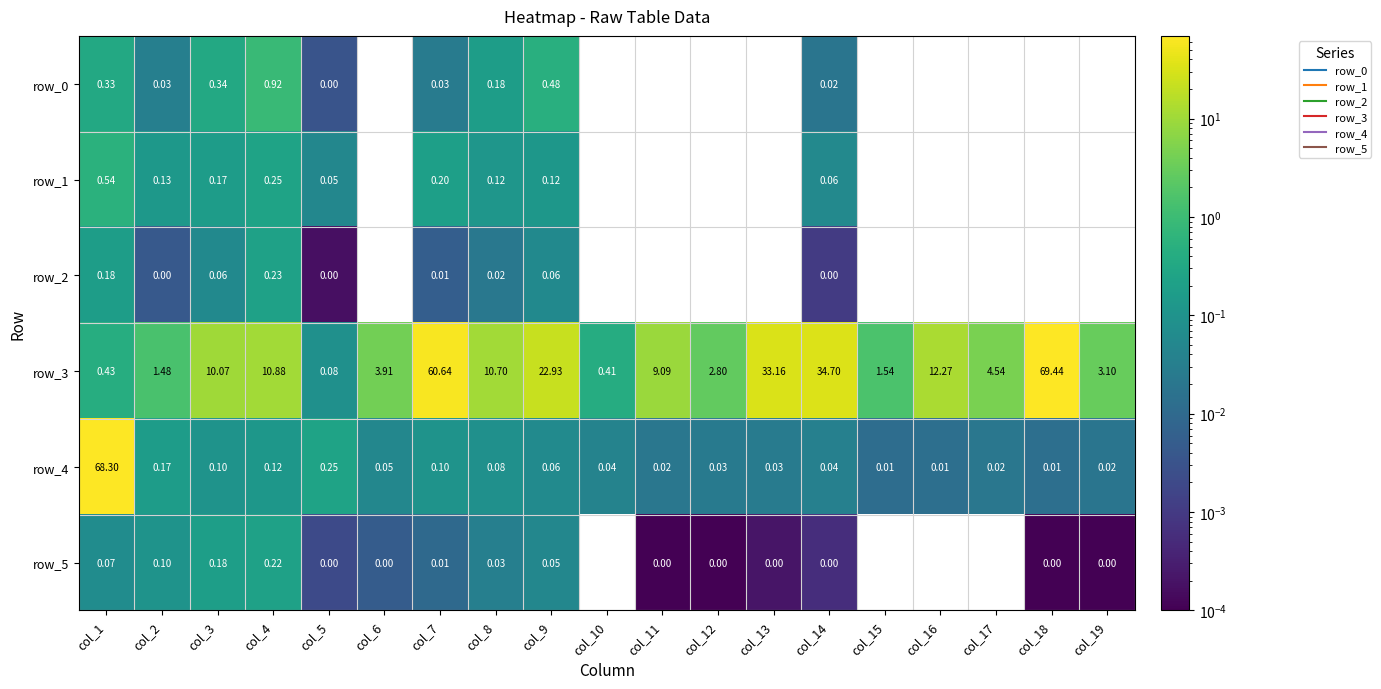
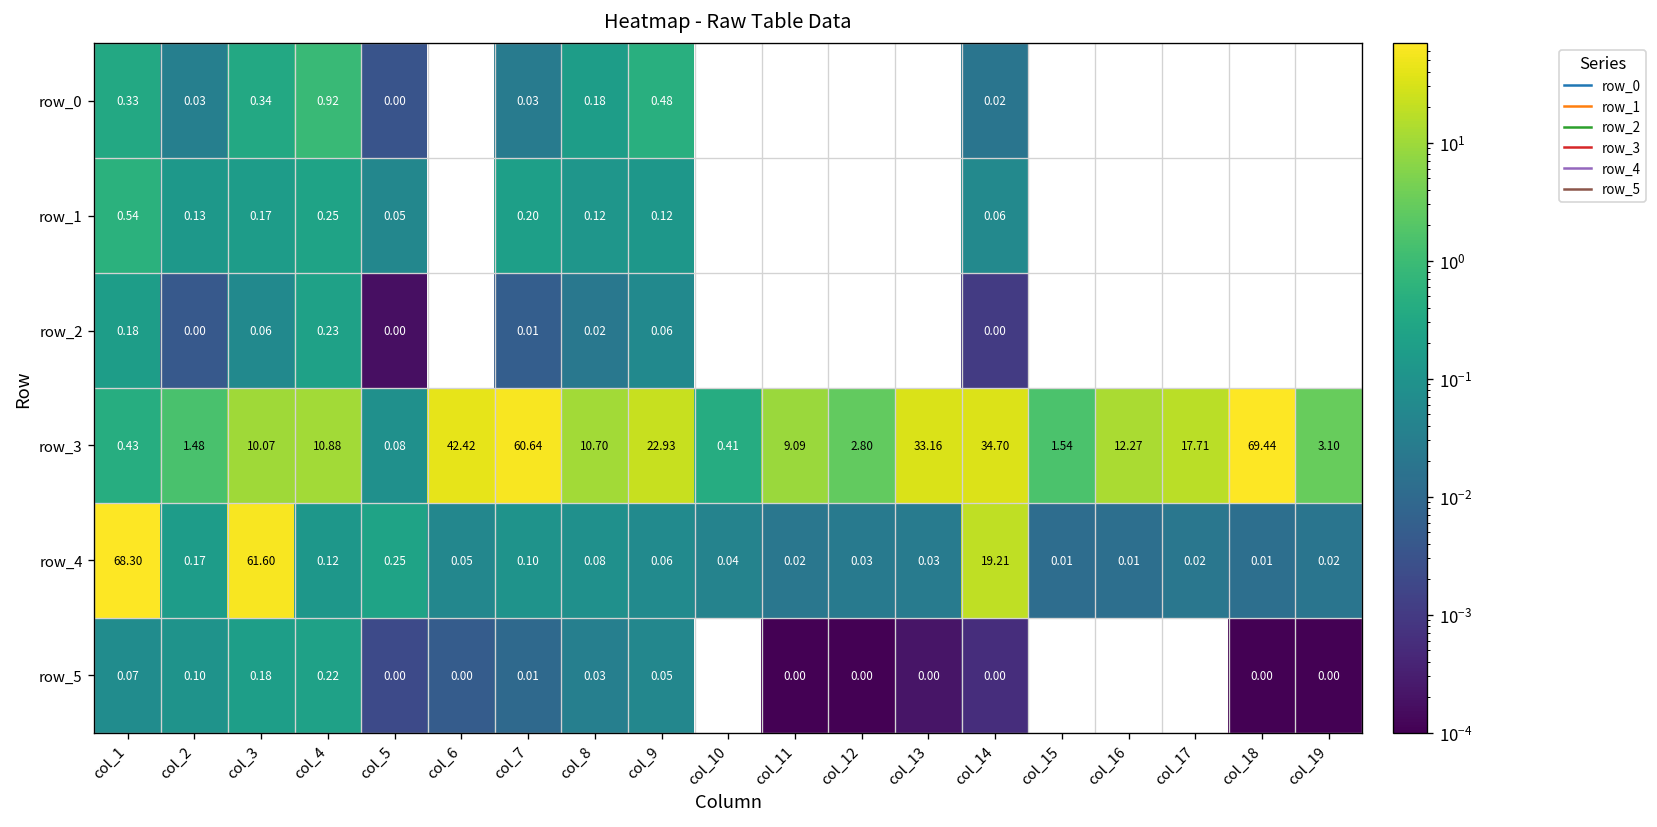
row_3, col_6: 3.91 -> 42.42
row_3, col_17: 4.54 -> 17.71
row_4, col_3: 0.10 -> 61.60
row_4, col_14: 0.04 -> 19.21
